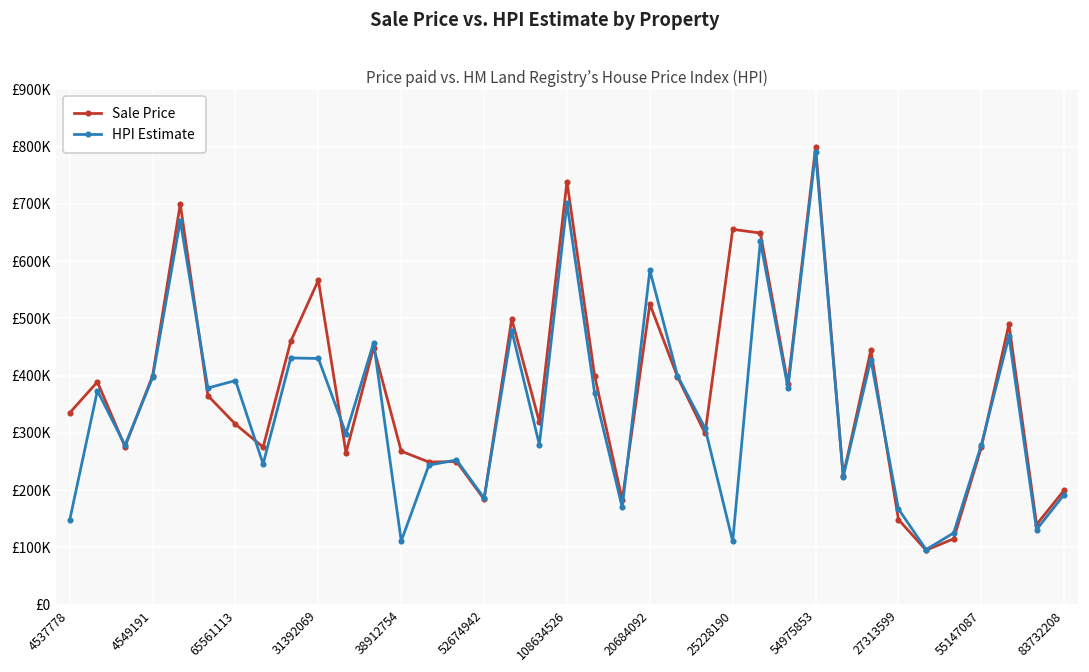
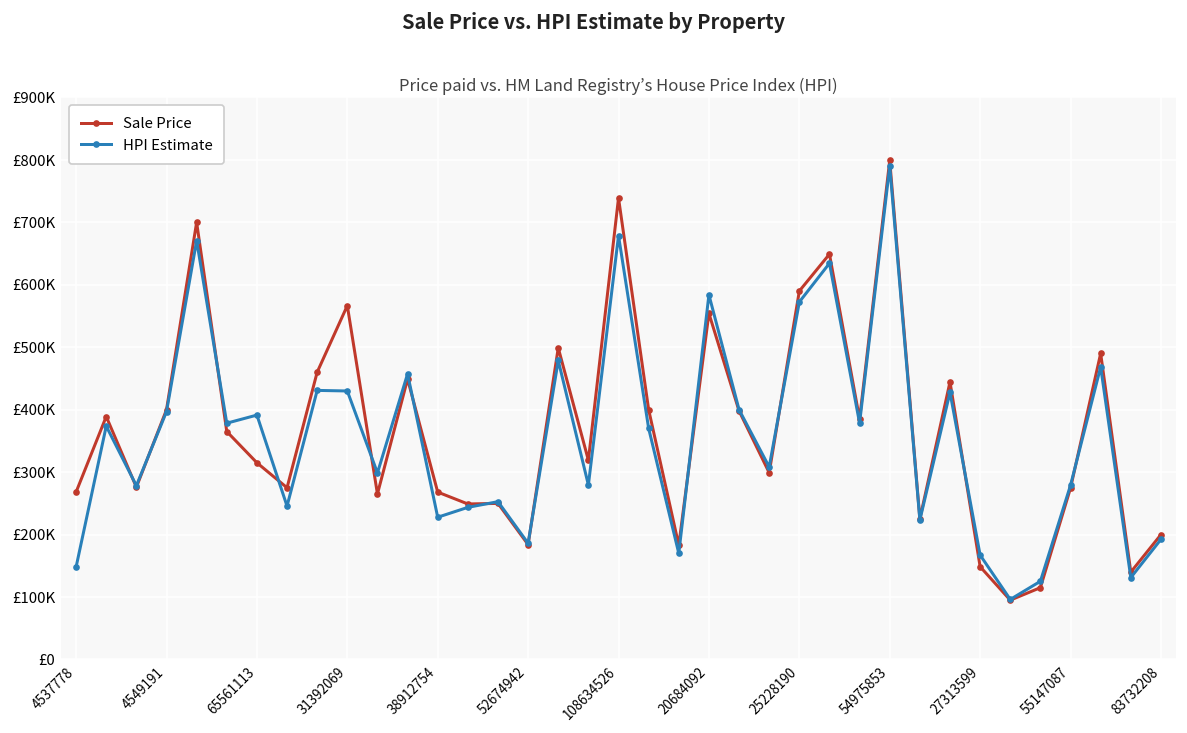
Sale Price, 4537778: £340000 -> £270000
HPI Estimate, 38912754: £110000 -> £230000
HPI Estimate, 108634526: £700000 -> £680000
Sale Price, 20684092: £530000 -> £550000
Sale Price, 25228190: £660000 -> £590000
HPI Estimate, 25228190: £110000 -> £570000
